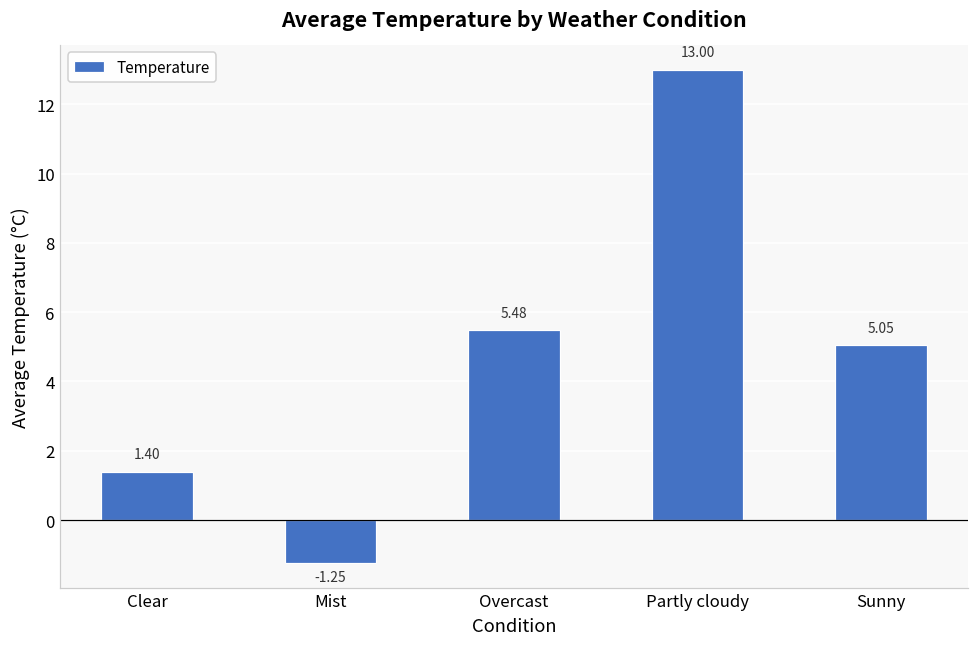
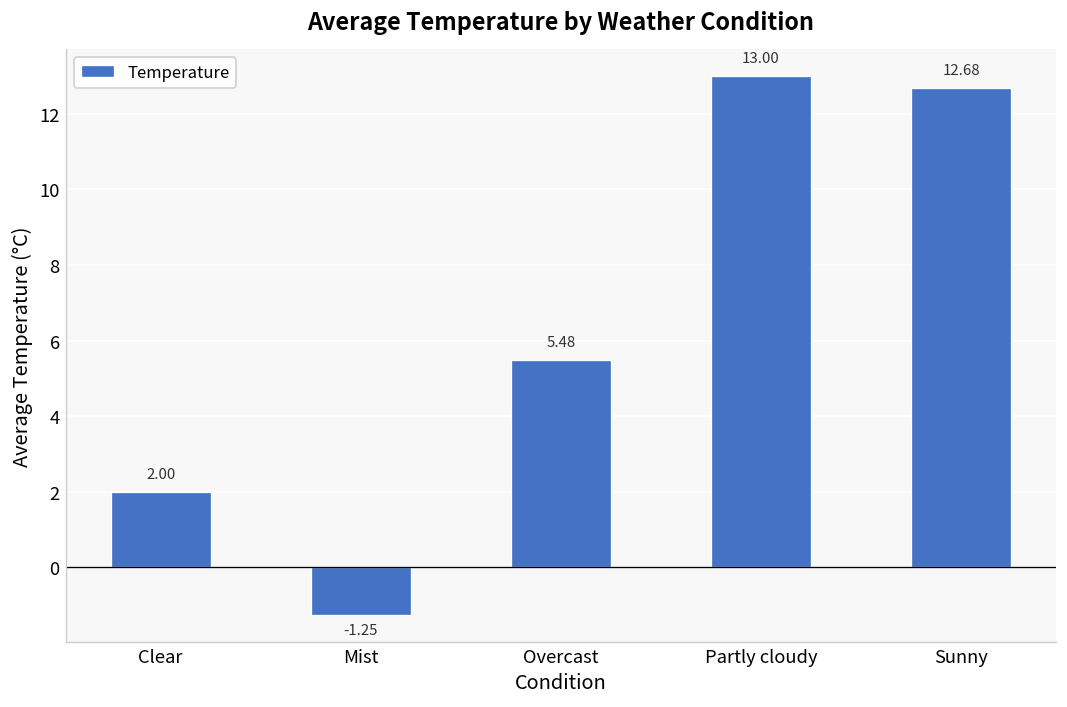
Clear: 1.40 -> 2.00
Sunny: 5.05 -> 12.68
